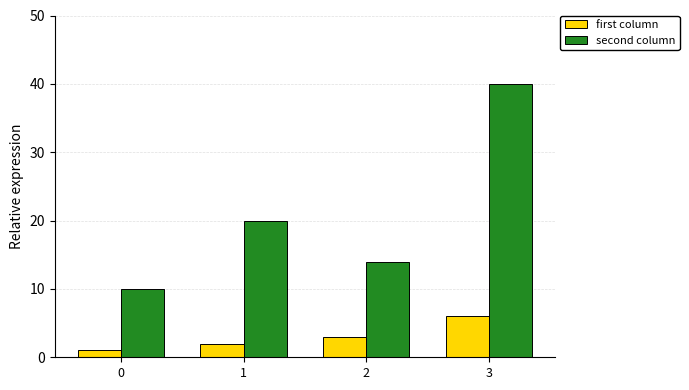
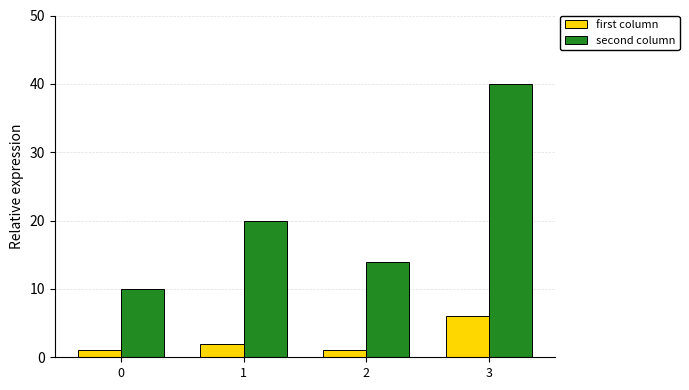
first column, 2: 3 -> 1
